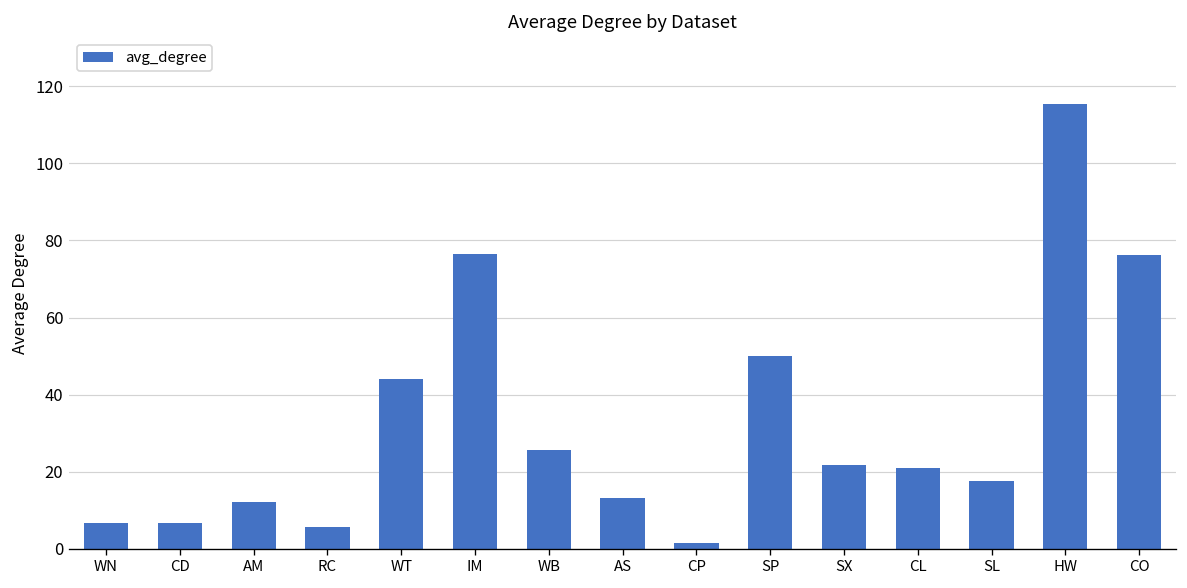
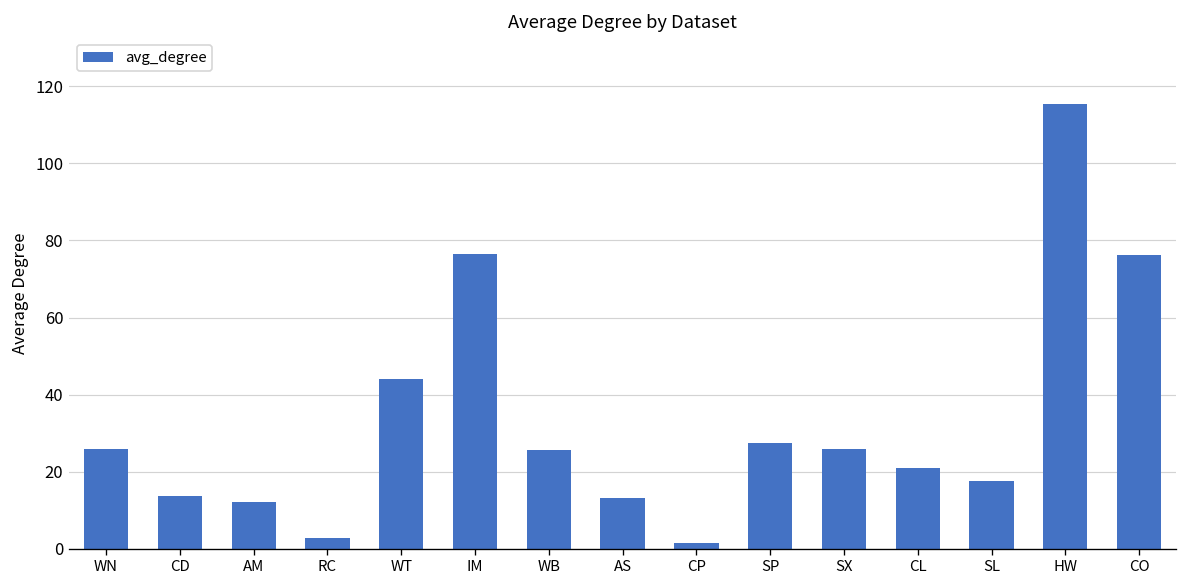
WN: 7 -> 26
CD: 7 -> 14
RC: 6 -> 3
SP: 50 -> 27
SX: 22 -> 26
